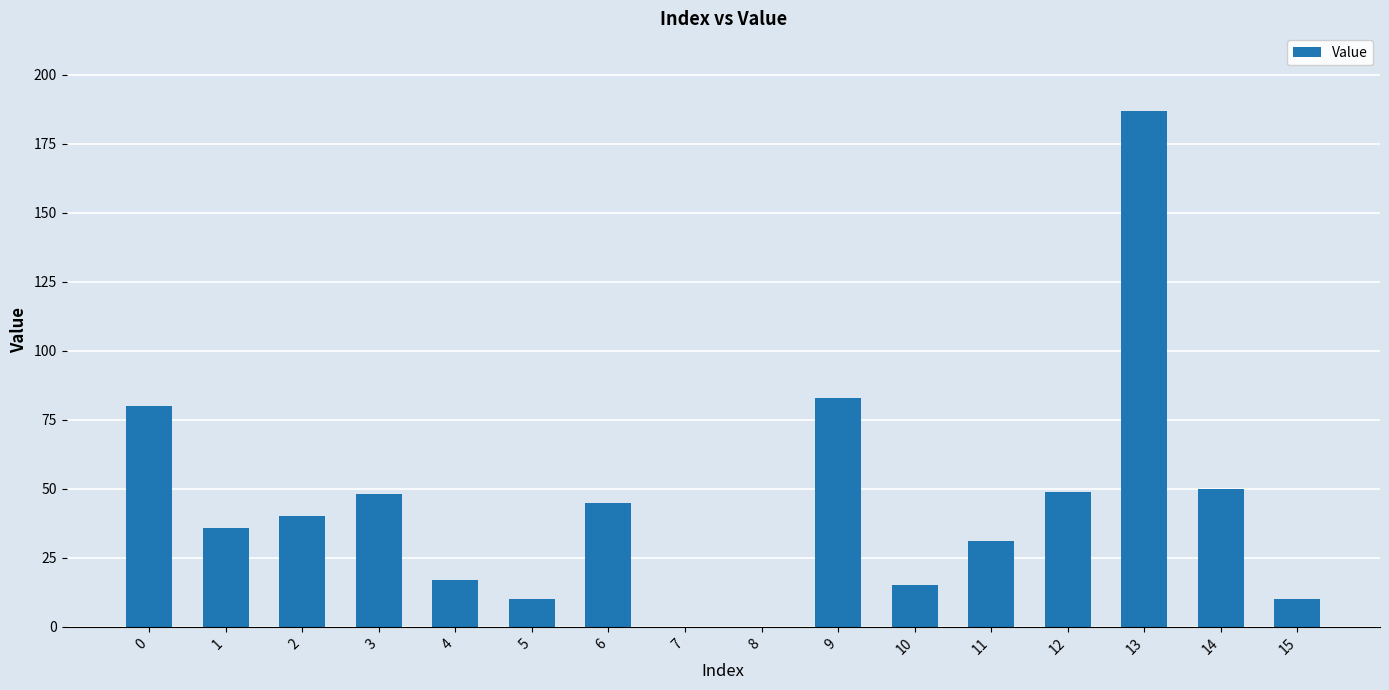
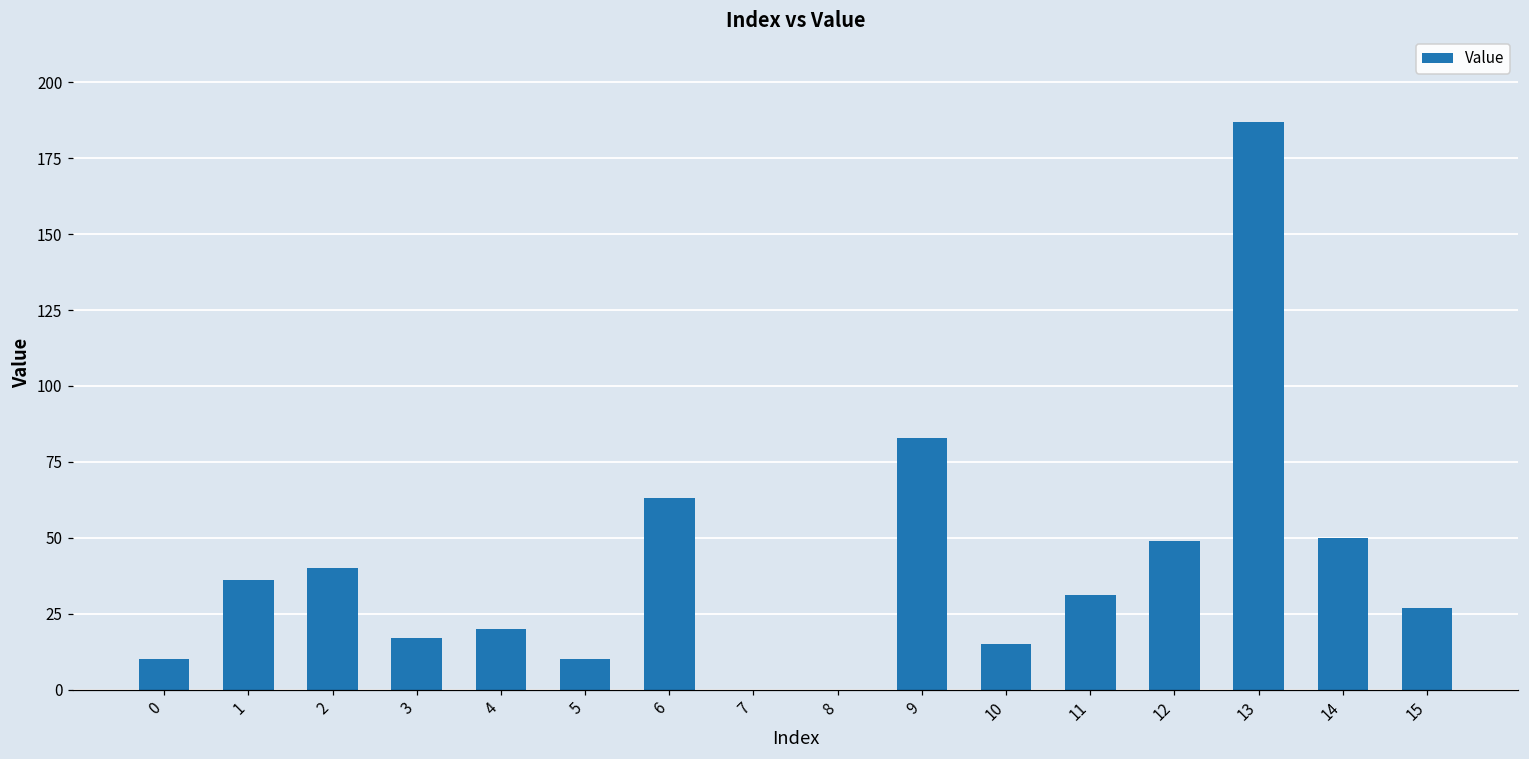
0: 80 -> 10
3: 48 -> 17
4: 17 -> 20
6: 45 -> 63
15: 10 -> 27
